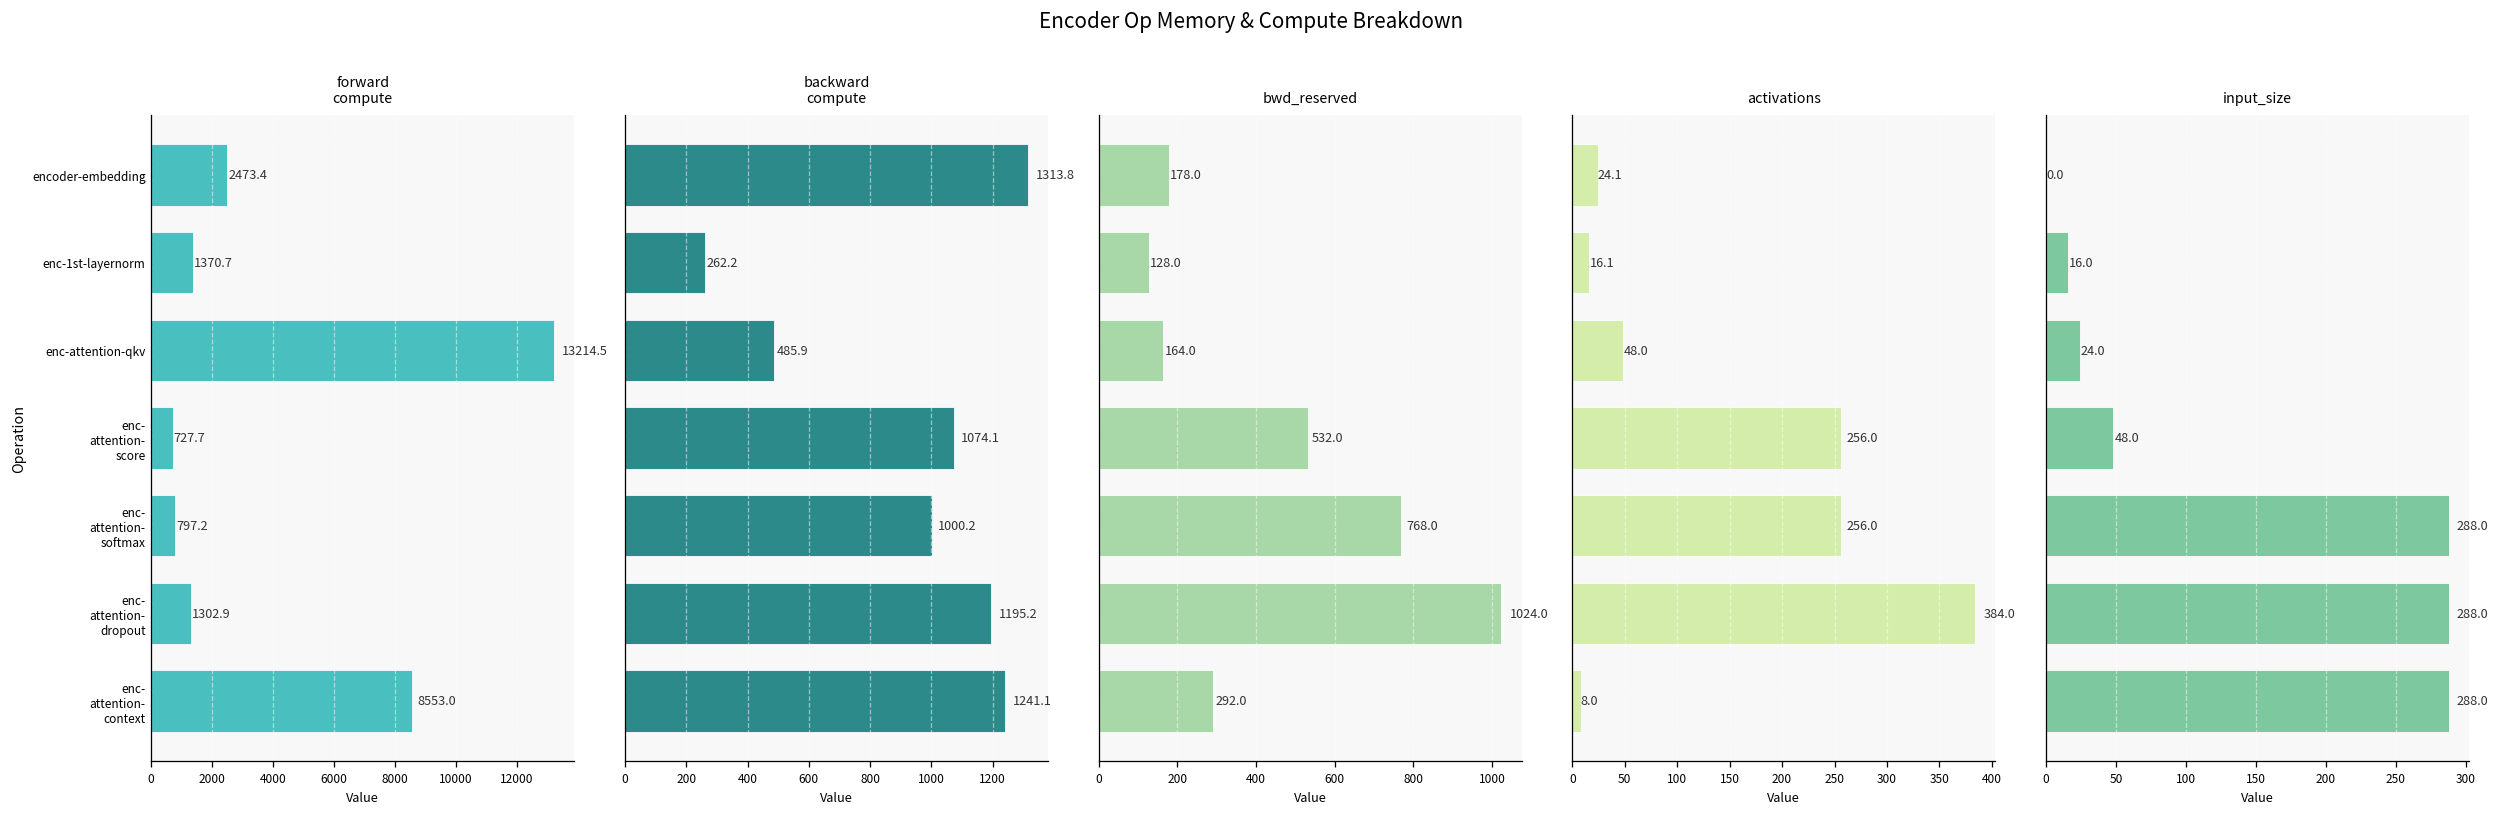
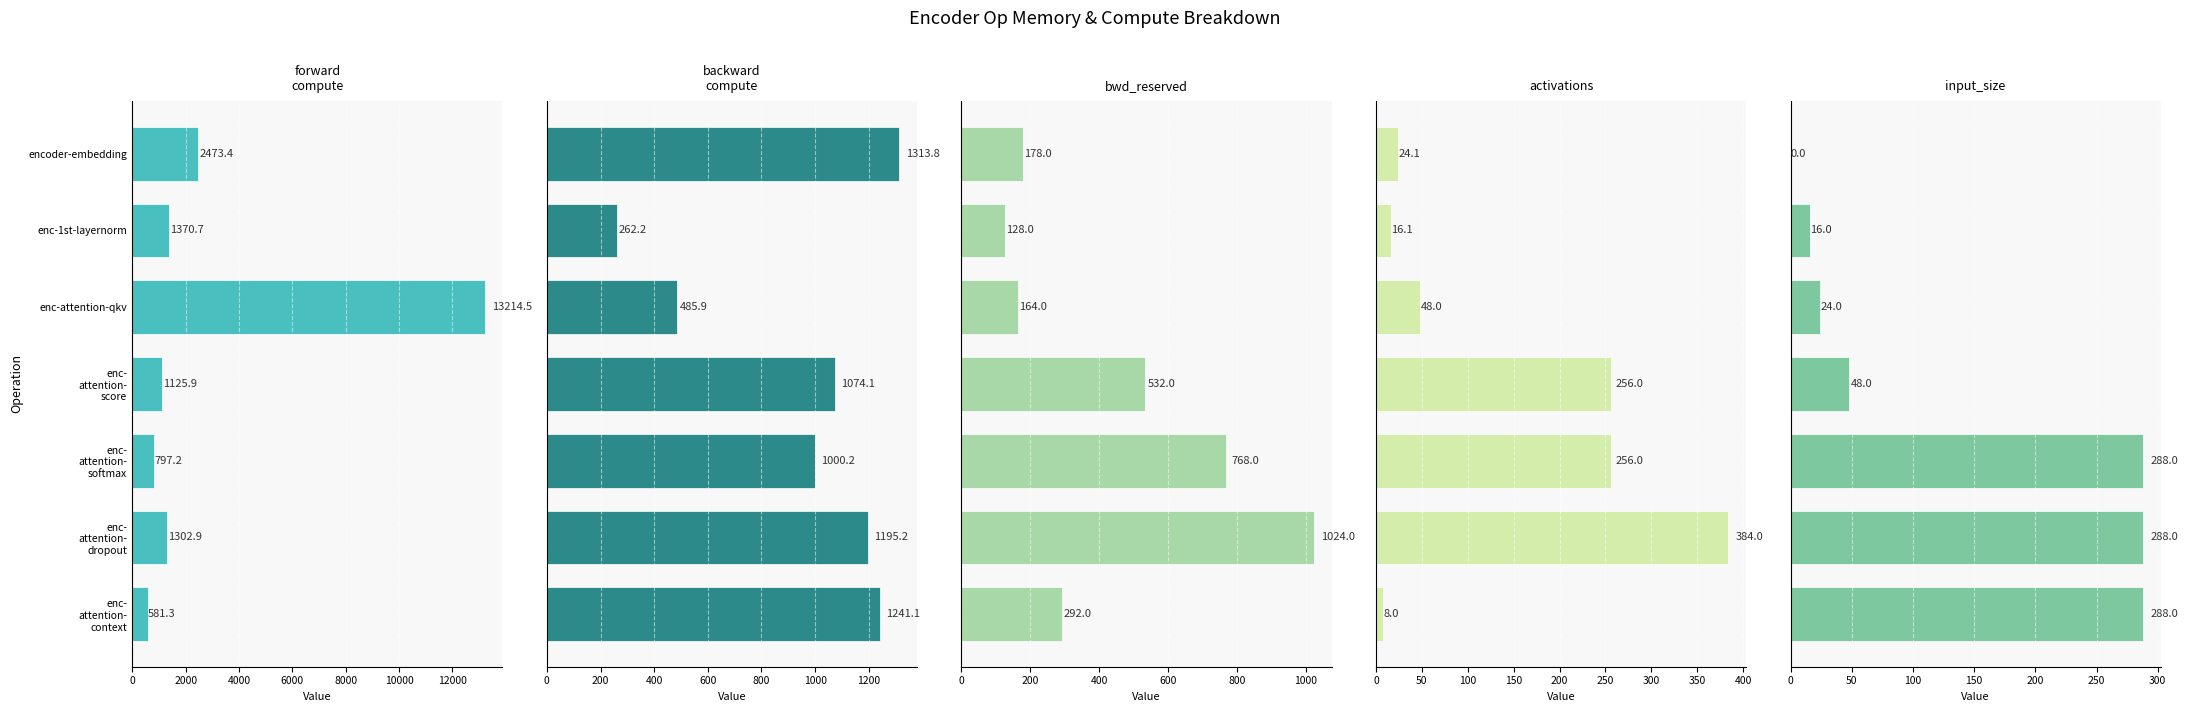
forward compute, enc- attention- score: 727.7 -> 1125.9
forward compute, enc- attention- context: 8553.0 -> 581.3
